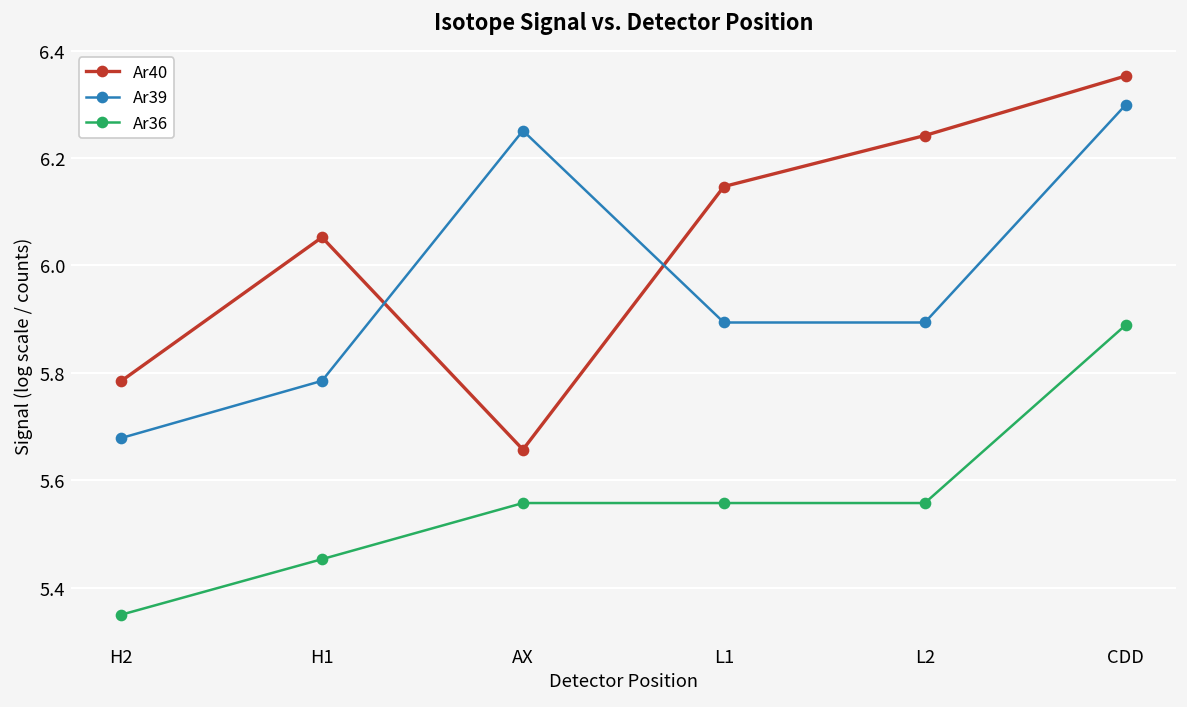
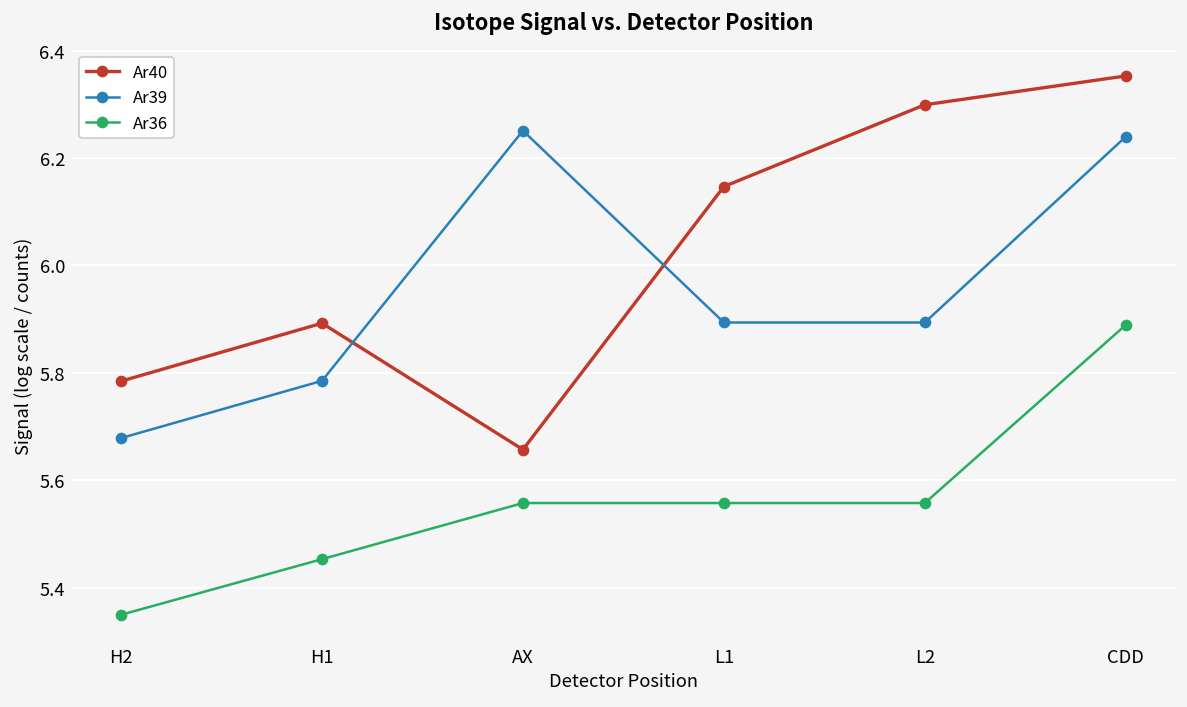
Ar40, H1: 6.05 -> 5.89
Ar40, L2: 6.24 -> 6.30
Ar39, CDD: 6.30 -> 6.24
